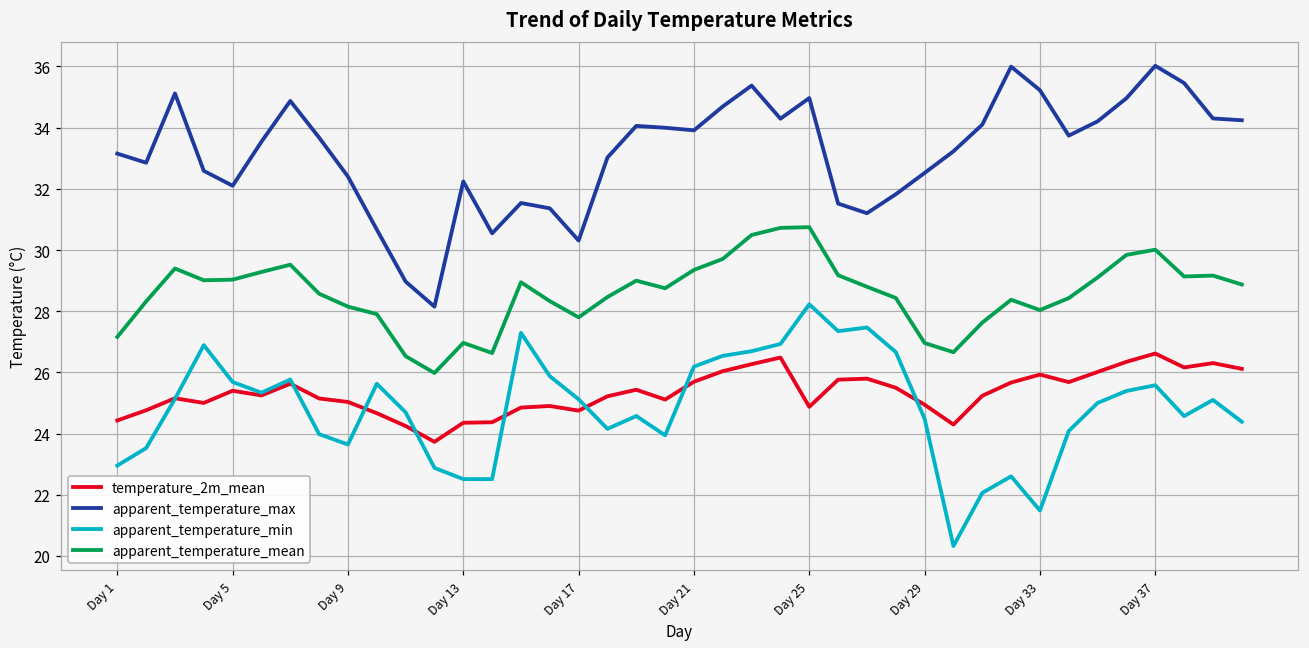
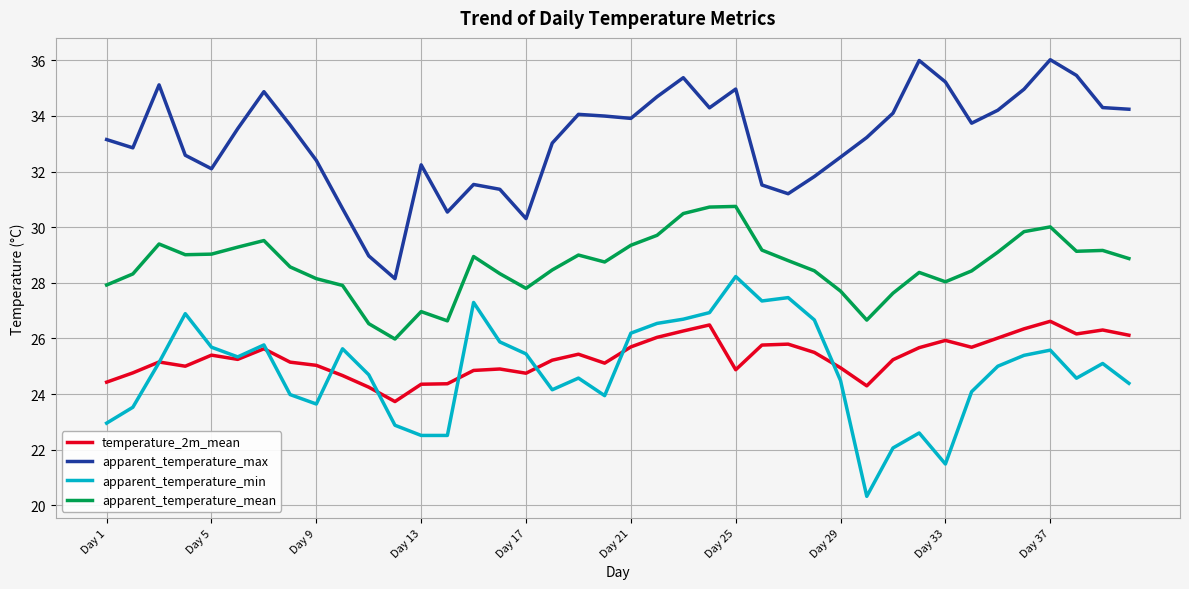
apparent_temperature_mean, Day 1: 27.2 -> 27.9
apparent_temperature_min, Day 17: 25.1 -> 25.4
apparent_temperature_mean, Day 29: 27.0 -> 27.7
